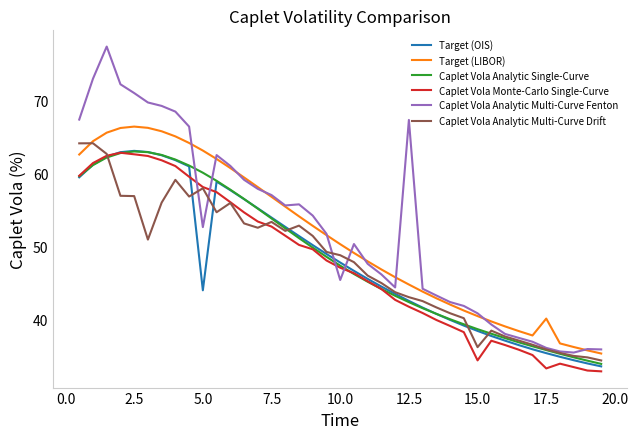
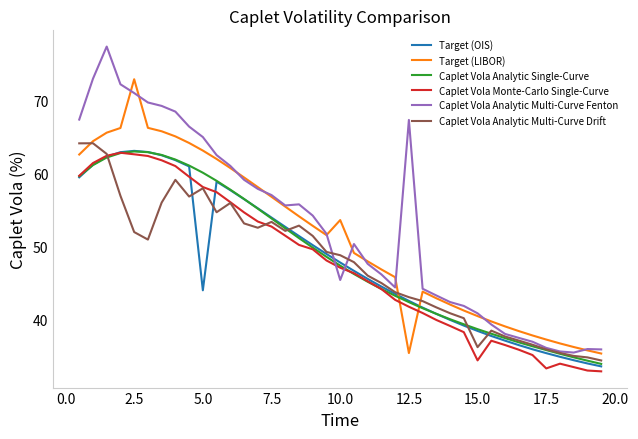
Target (LIBOR), 2.5: 66 -> 73
Caplet Vola Analytic Multi-Curve Drift, 2.5: 57 -> 52
Caplet Vola Analytic Multi-Curve Fenton, 5.0: 53 -> 65
Target (LIBOR), 10.0: 50 -> 54
Target (LIBOR), 12.5: 45 -> 35
Target (LIBOR), 17.5: 40 -> 37
